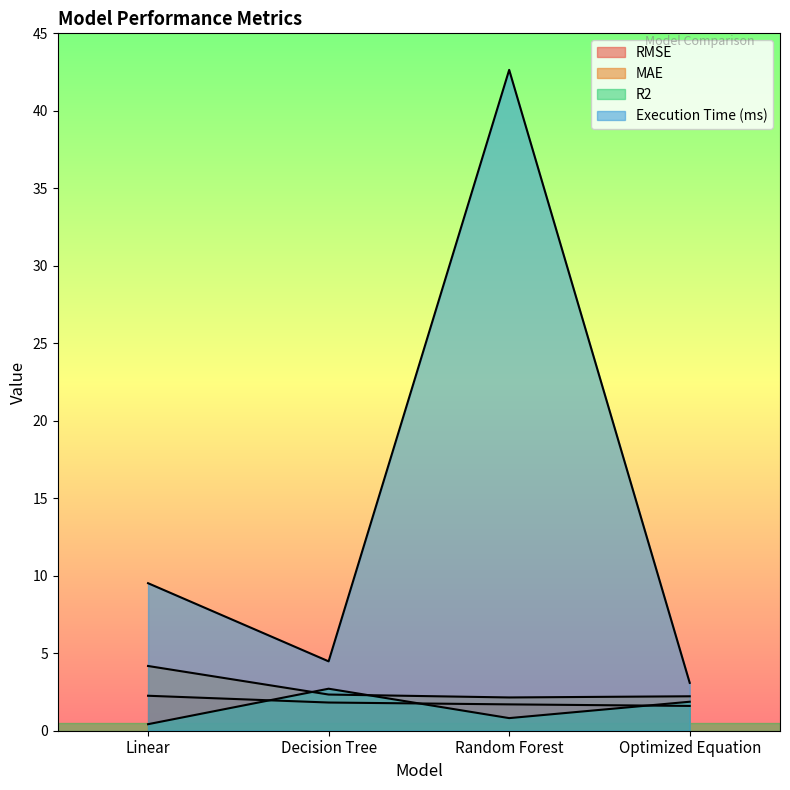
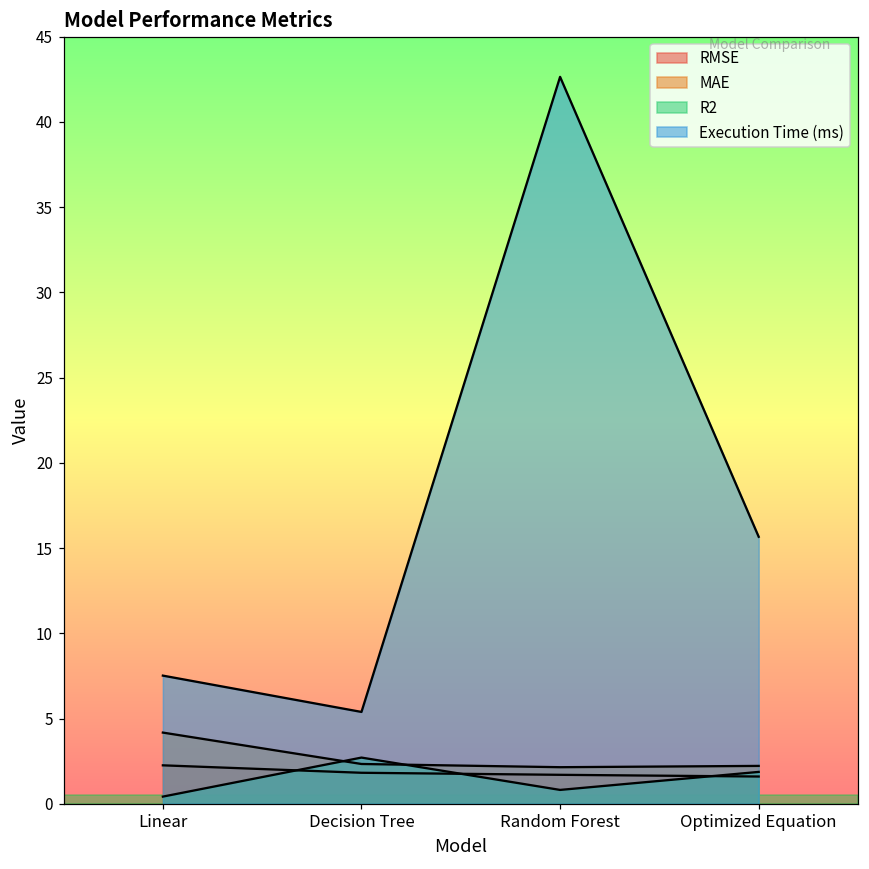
Execution Time (ms), Linear: 9.5 -> 7.5
Execution Time (ms), Decision Tree: 4.5 -> 5.4
Execution Time (ms), Optimized Equation: 3.1 -> 15.7
